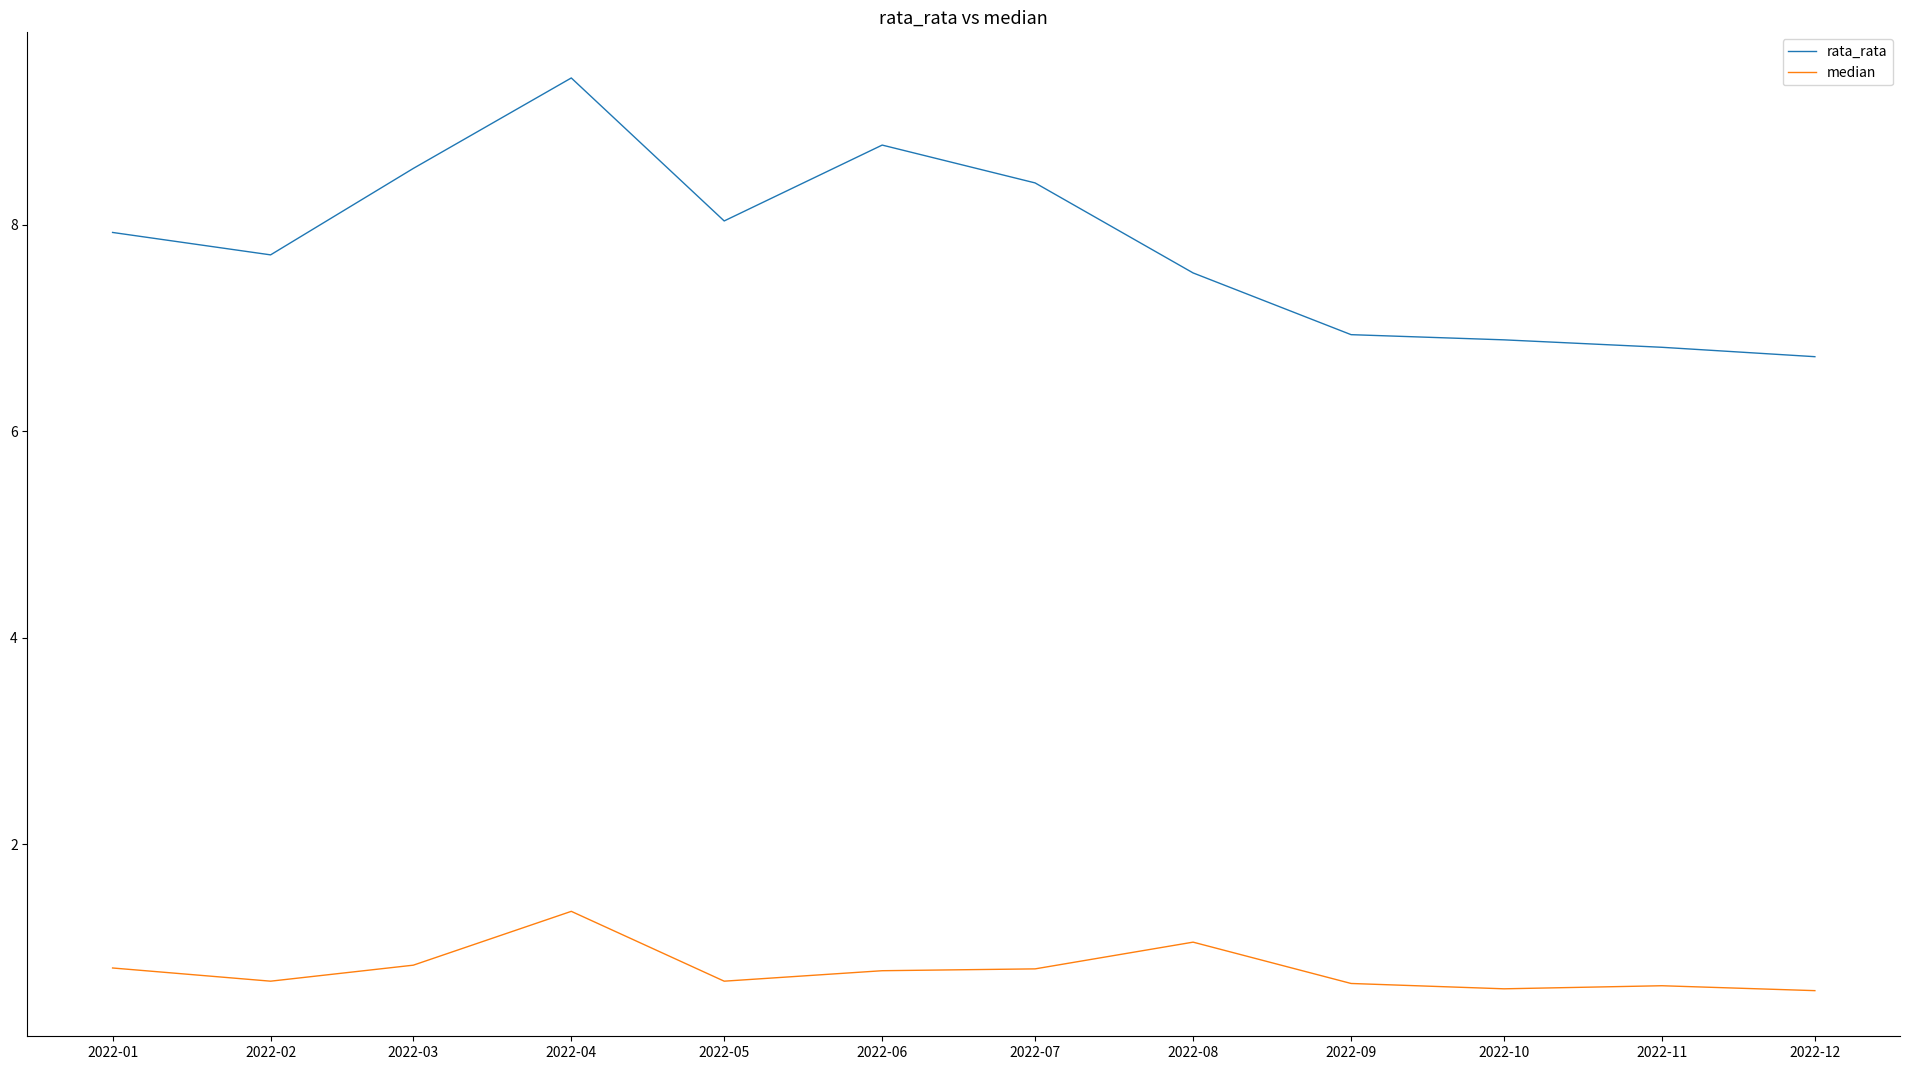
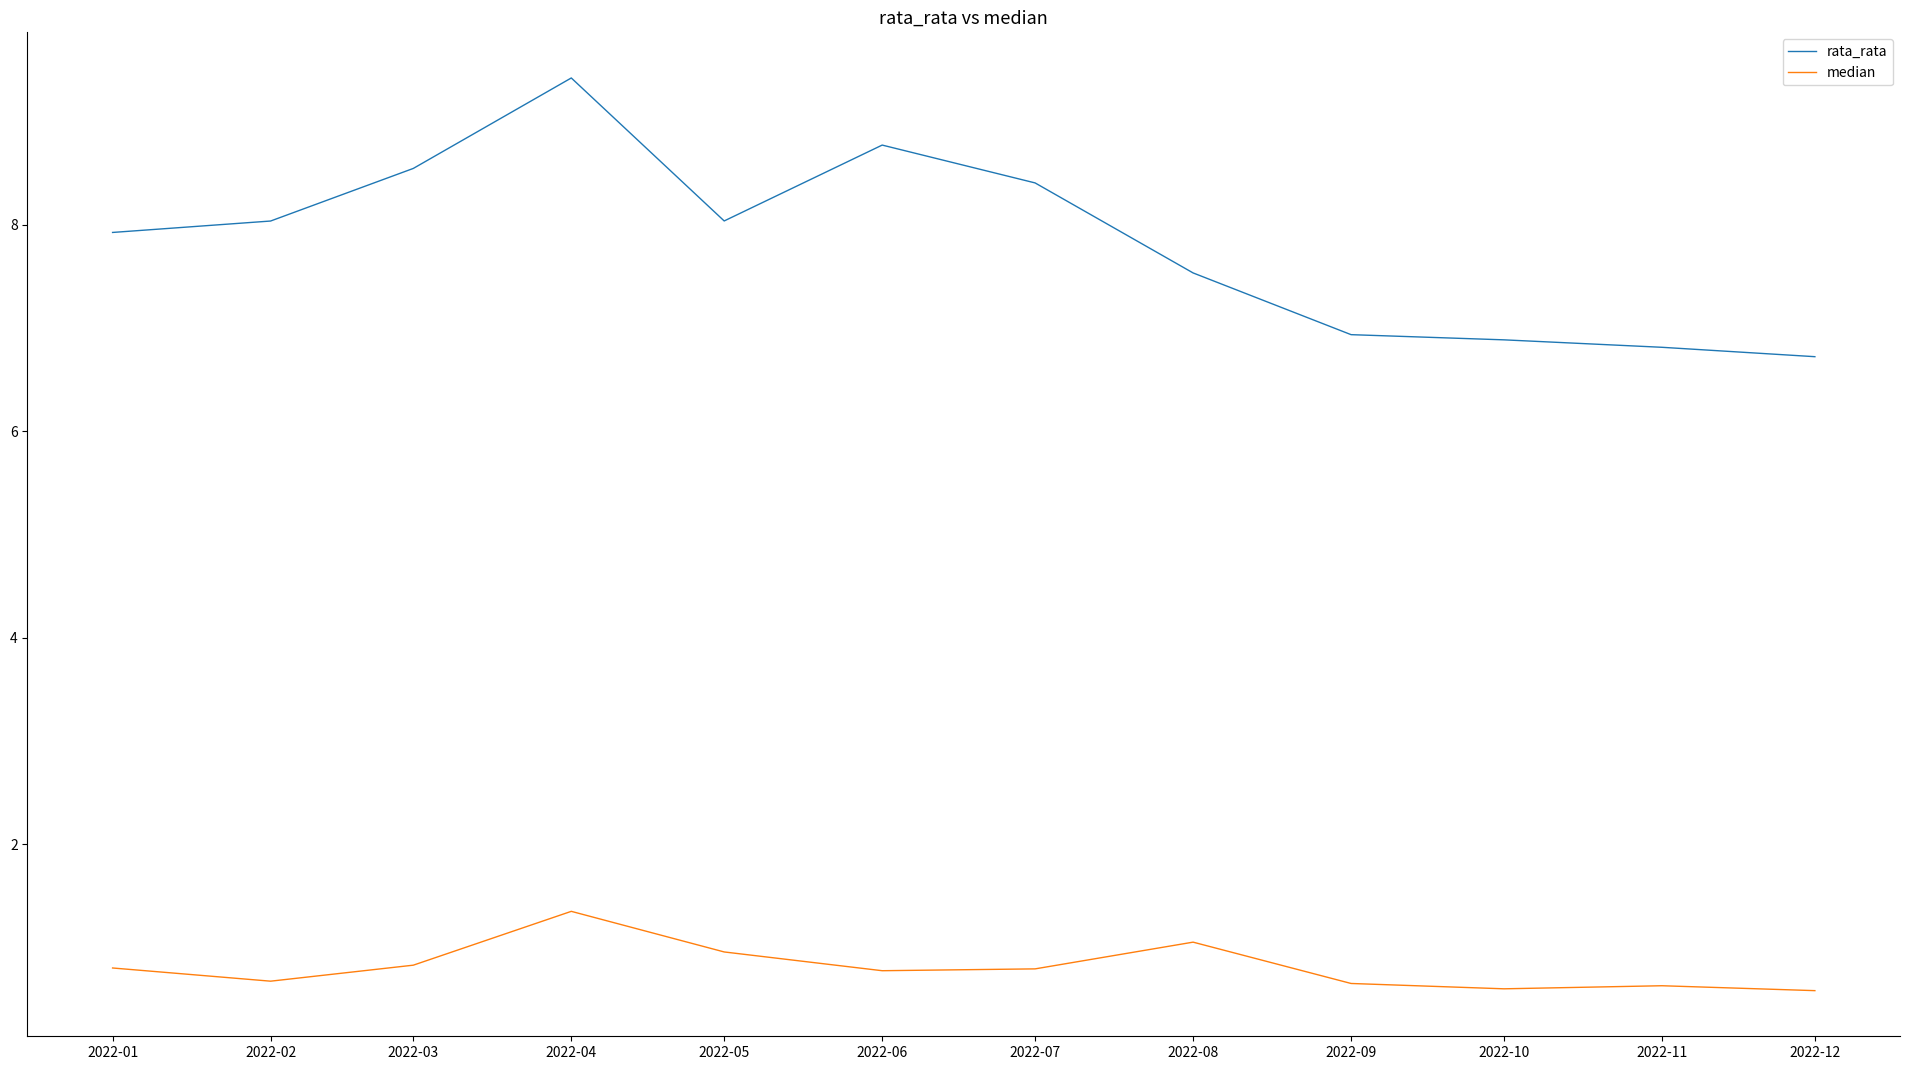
rata_rata, 2022-02: 7.71 -> 8.03
median, 2022-05: 0.67 -> 0.96
